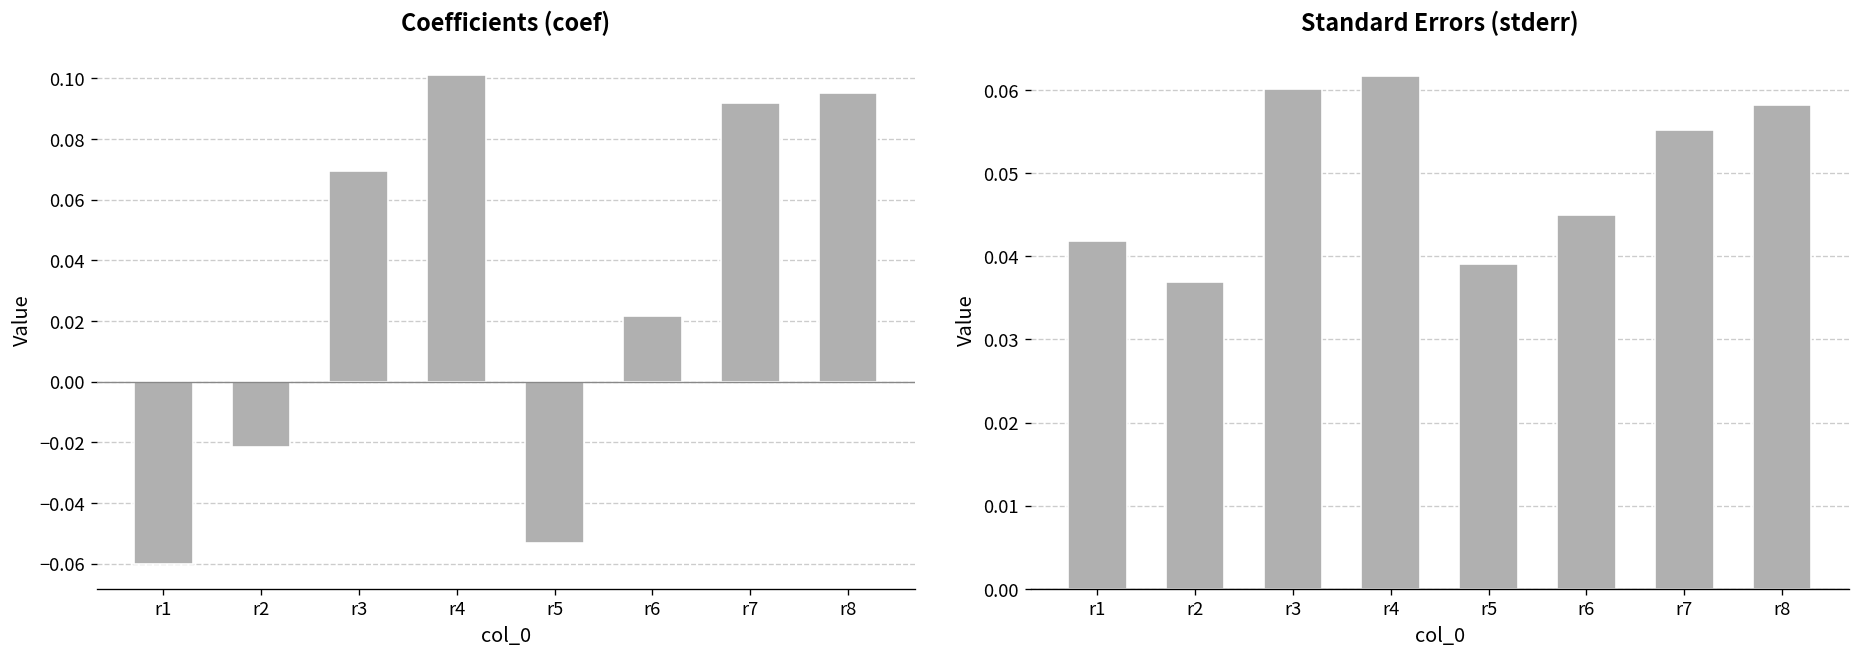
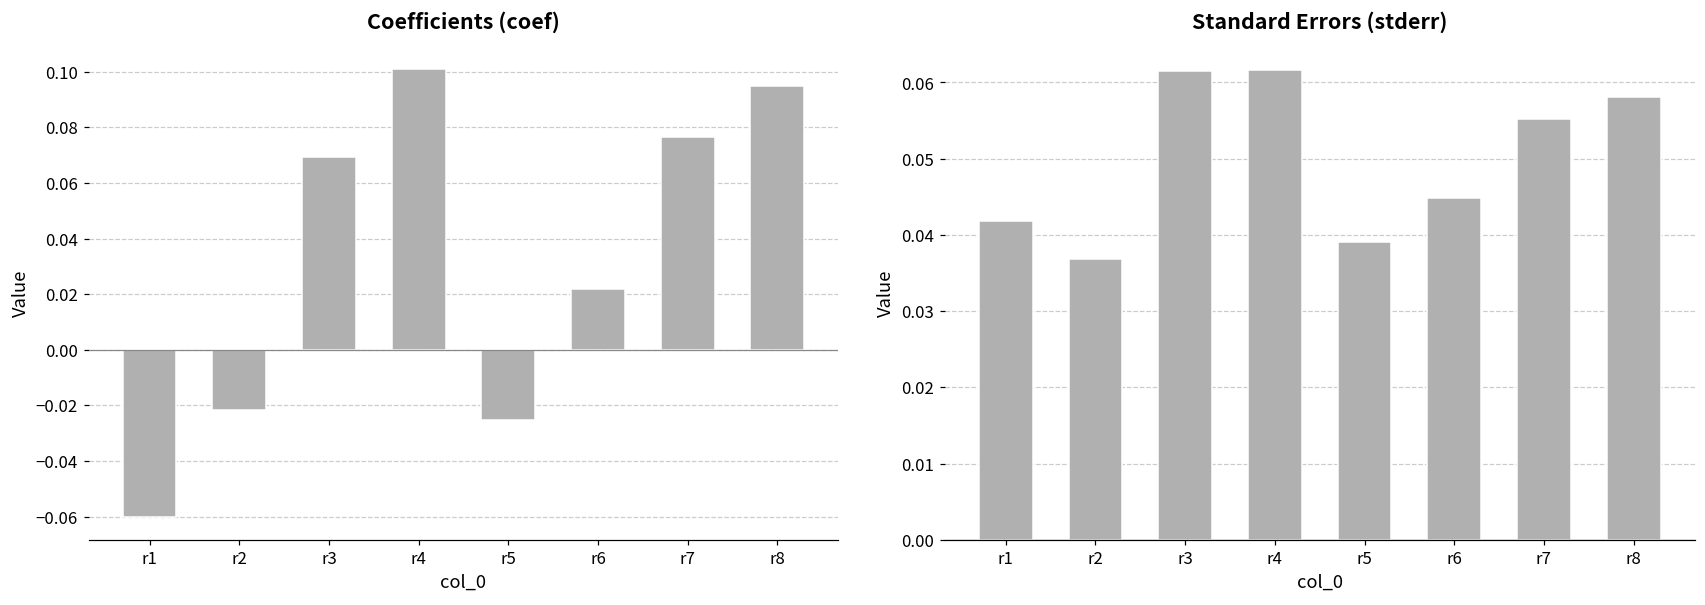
Coefficients (coef), r5: -0.053 -> -0.025
Coefficients (coef), r7: 0.092 -> 0.077
Standard Errors (stderr), r3: 0.060 -> 0.061
